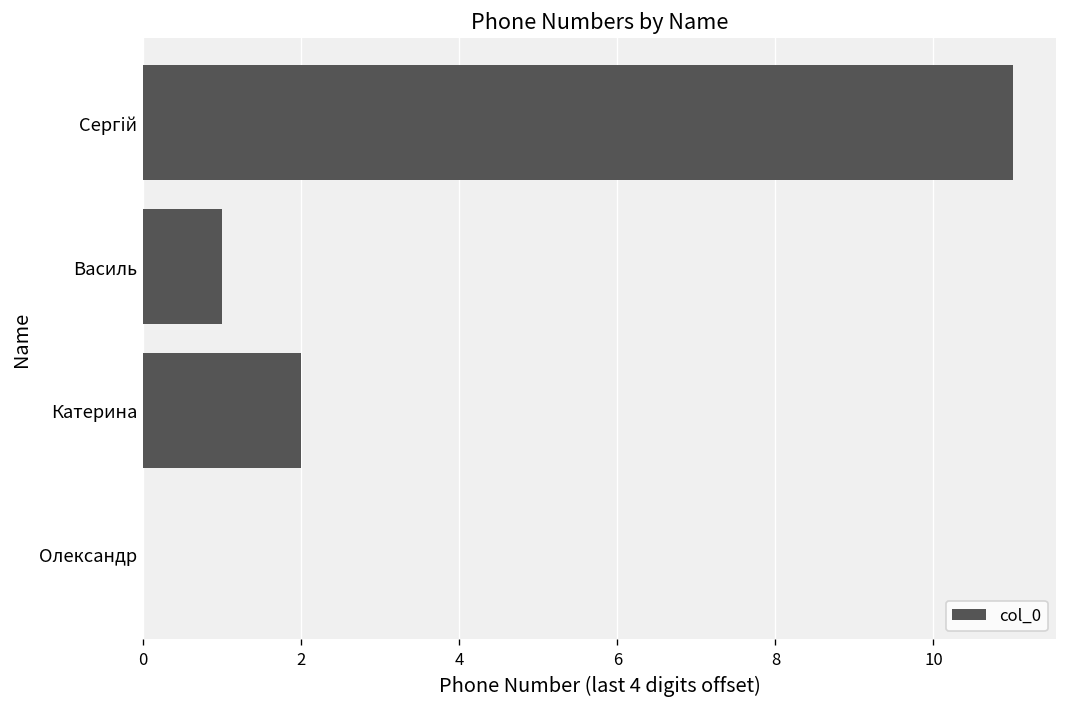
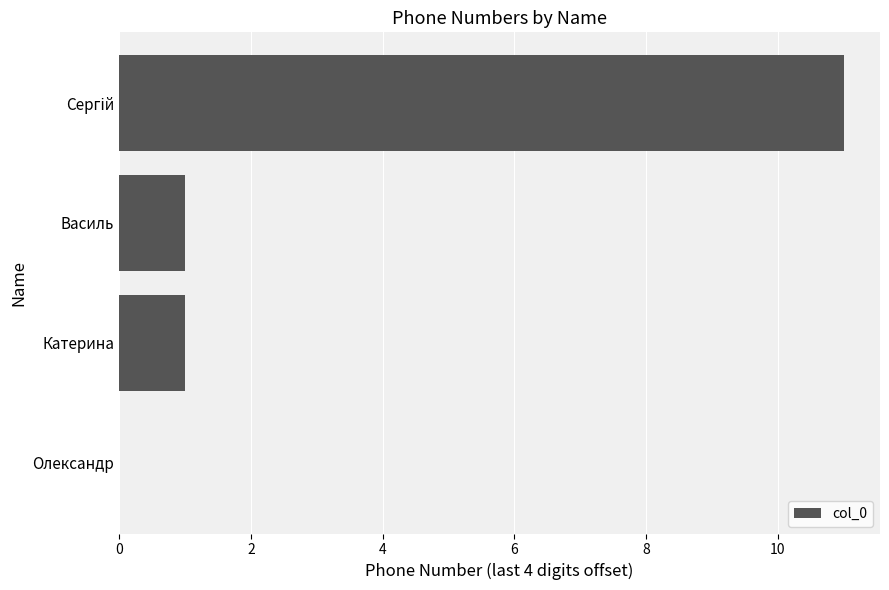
Катерина: 2.0 -> 1.0
